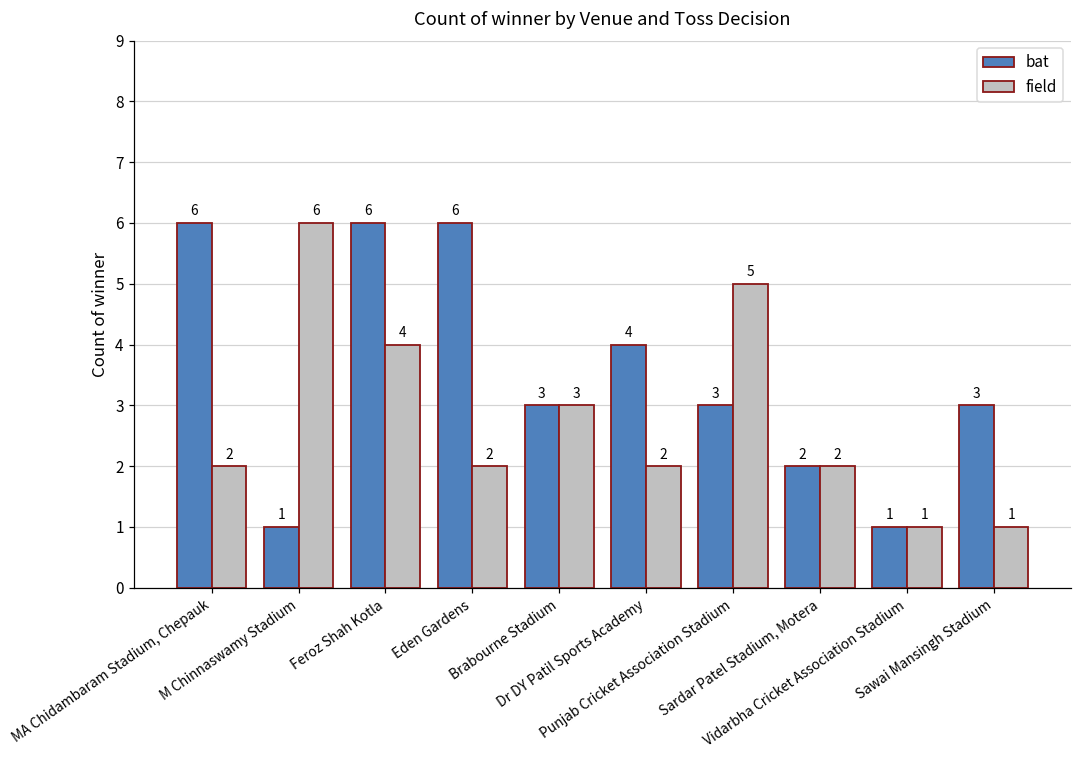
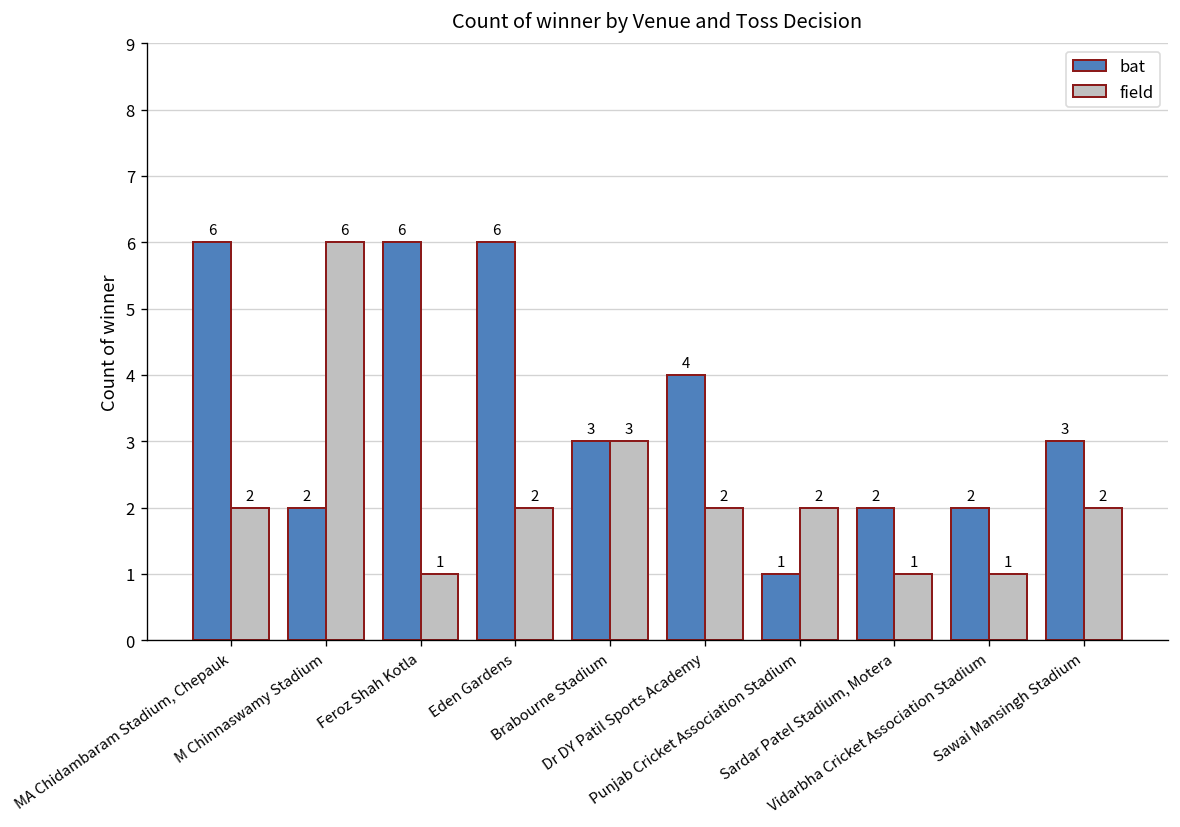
bat, M Chinnaswamy Stadium: 1 -> 2
field, Feroz Shah Kotla: 4 -> 1
bat, Punjab Cricket Association Stadium: 3 -> 1
field, Punjab Cricket Association Stadium: 5 -> 2
field, Sardar Patel Stadium, Motera: 2 -> 1
bat, Vidarbha Cricket Association Stadium: 1 -> 2
field, Sawai Mansingh Stadium: 1 -> 2
